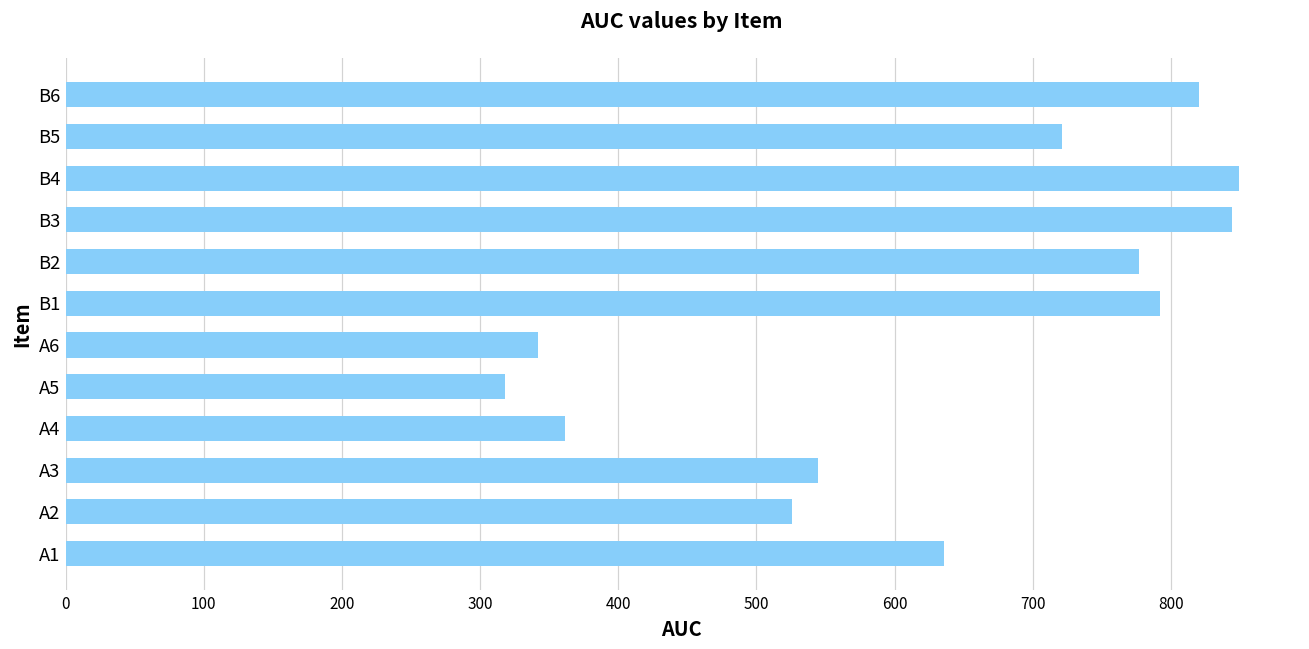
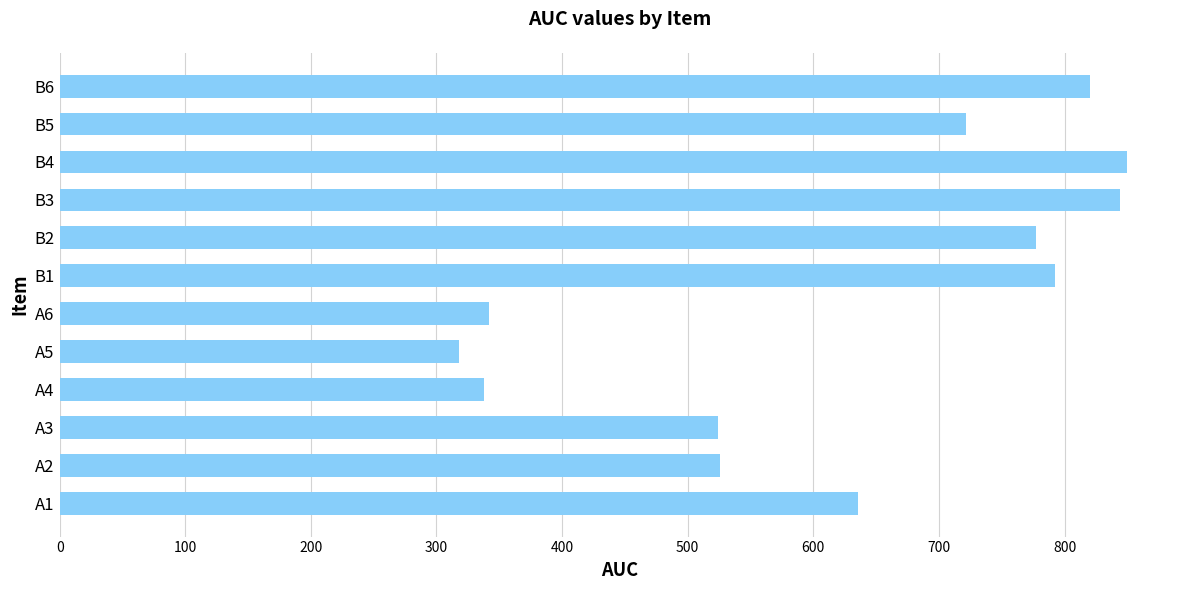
A4: 362 -> 338
A3: 544 -> 524
